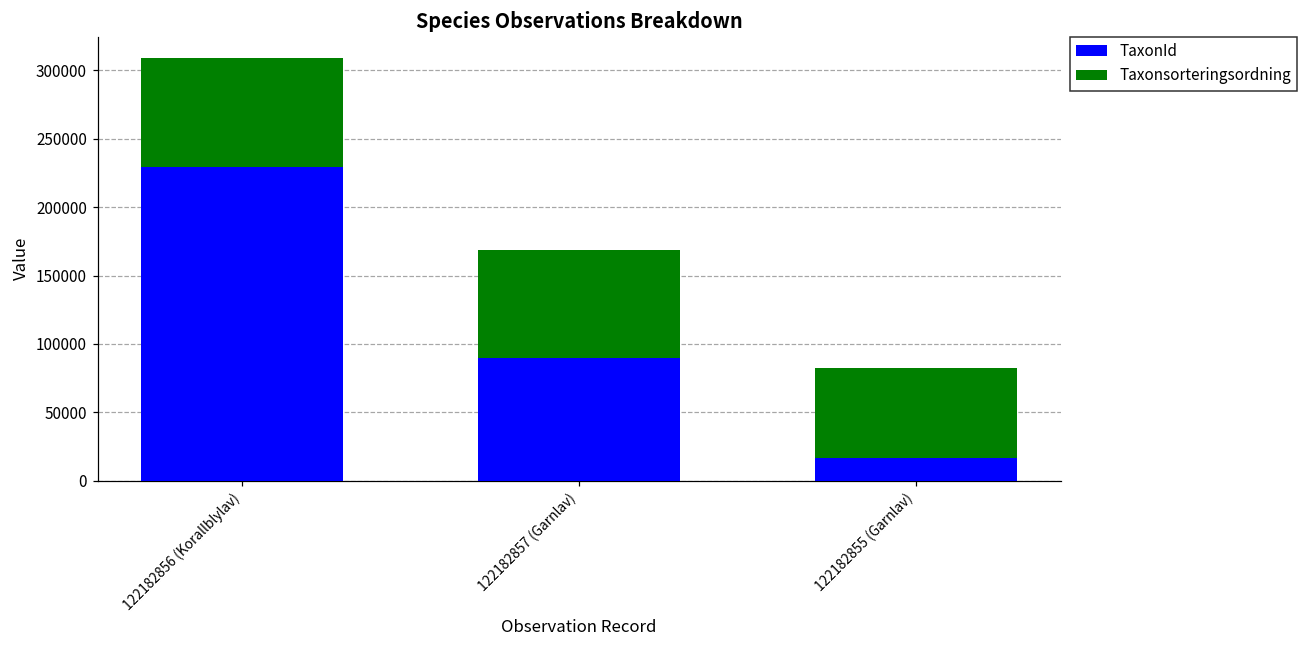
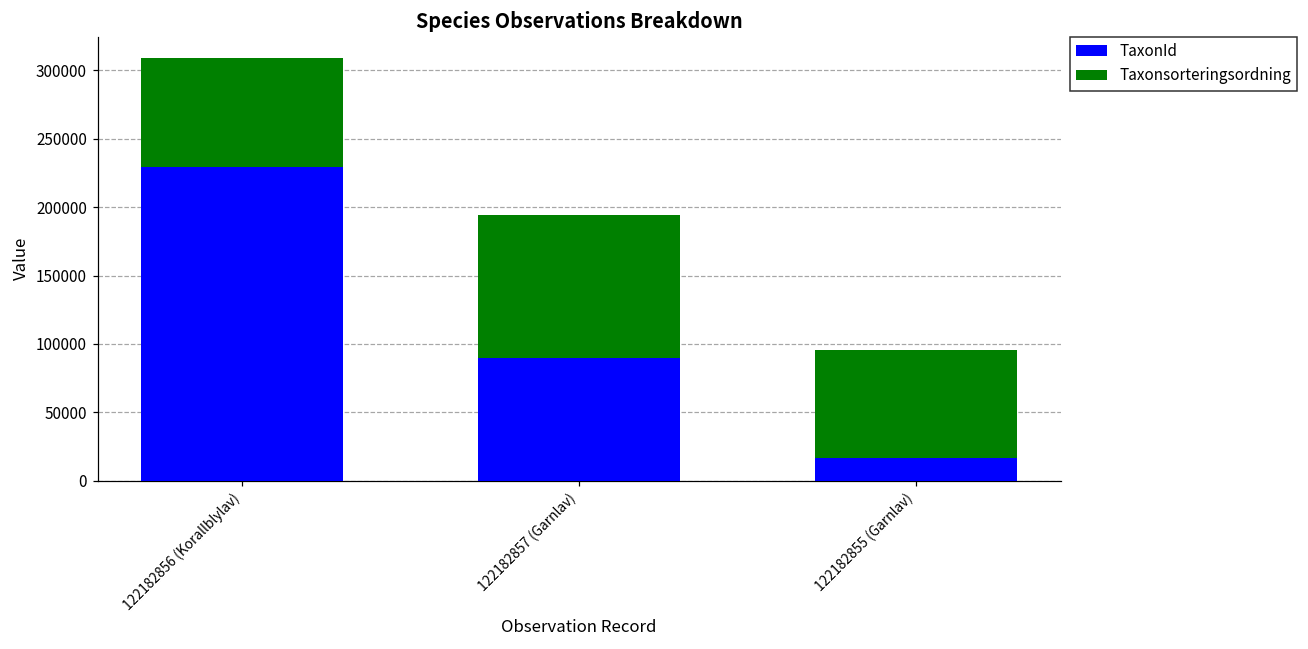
Taxonsorteringsordning, 122182857 (Garnlav): 79000 -> 105000
Taxonsorteringsordning, 122182855 (Garnlav): 66000 -> 79000
